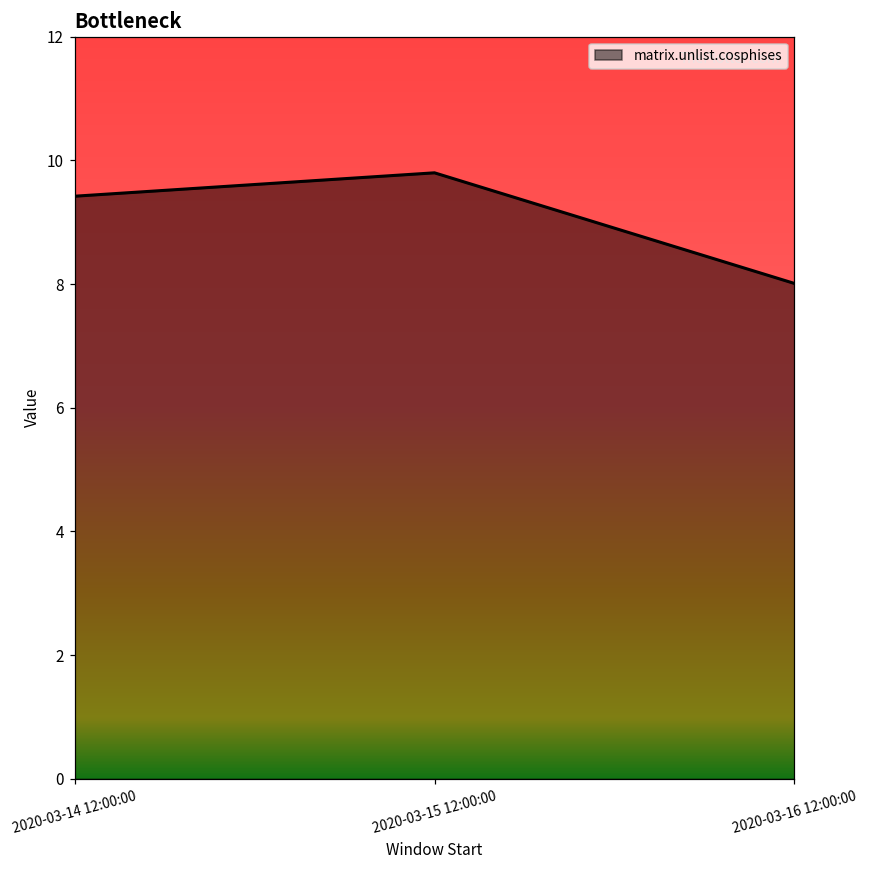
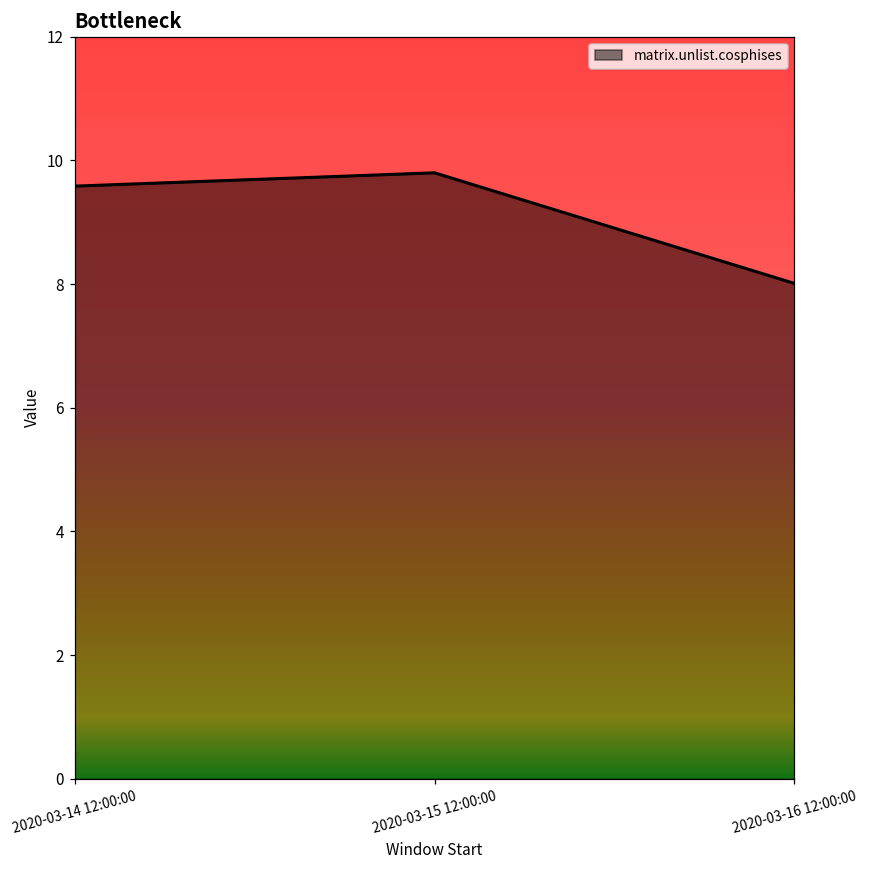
2020-03-14 12:00:00: 9.4 -> 9.6
